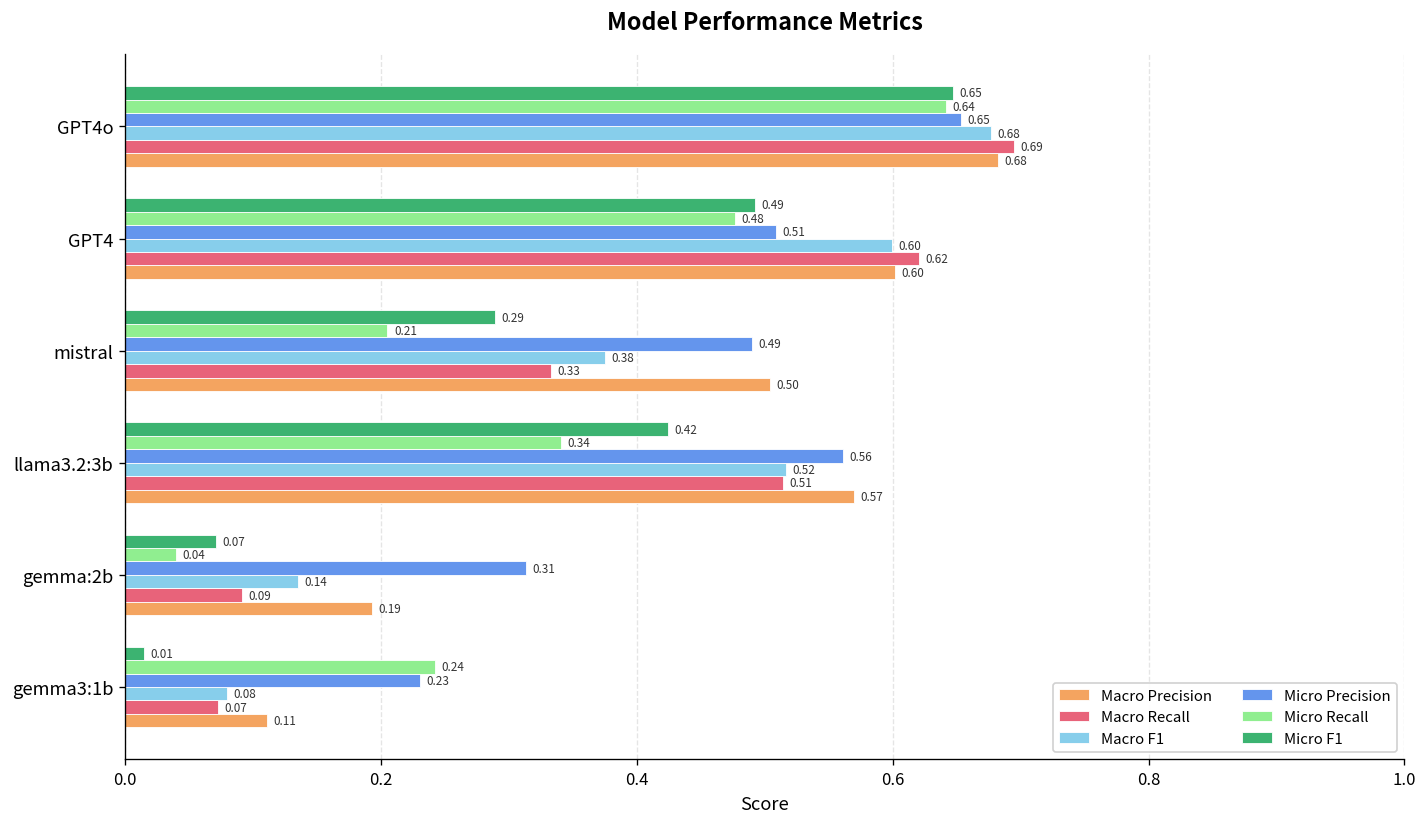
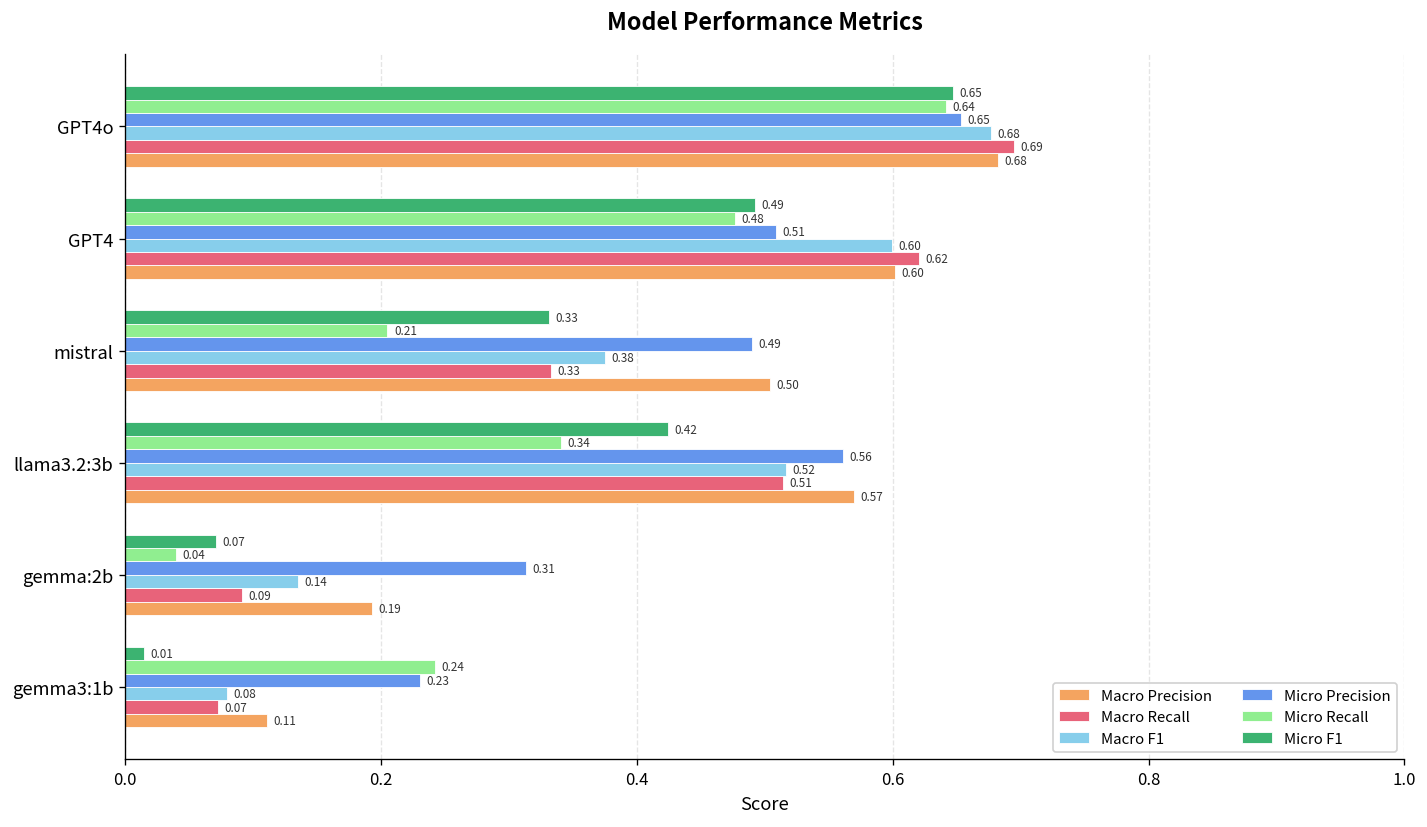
Micro F1, mistral: 0.29 -> 0.33
